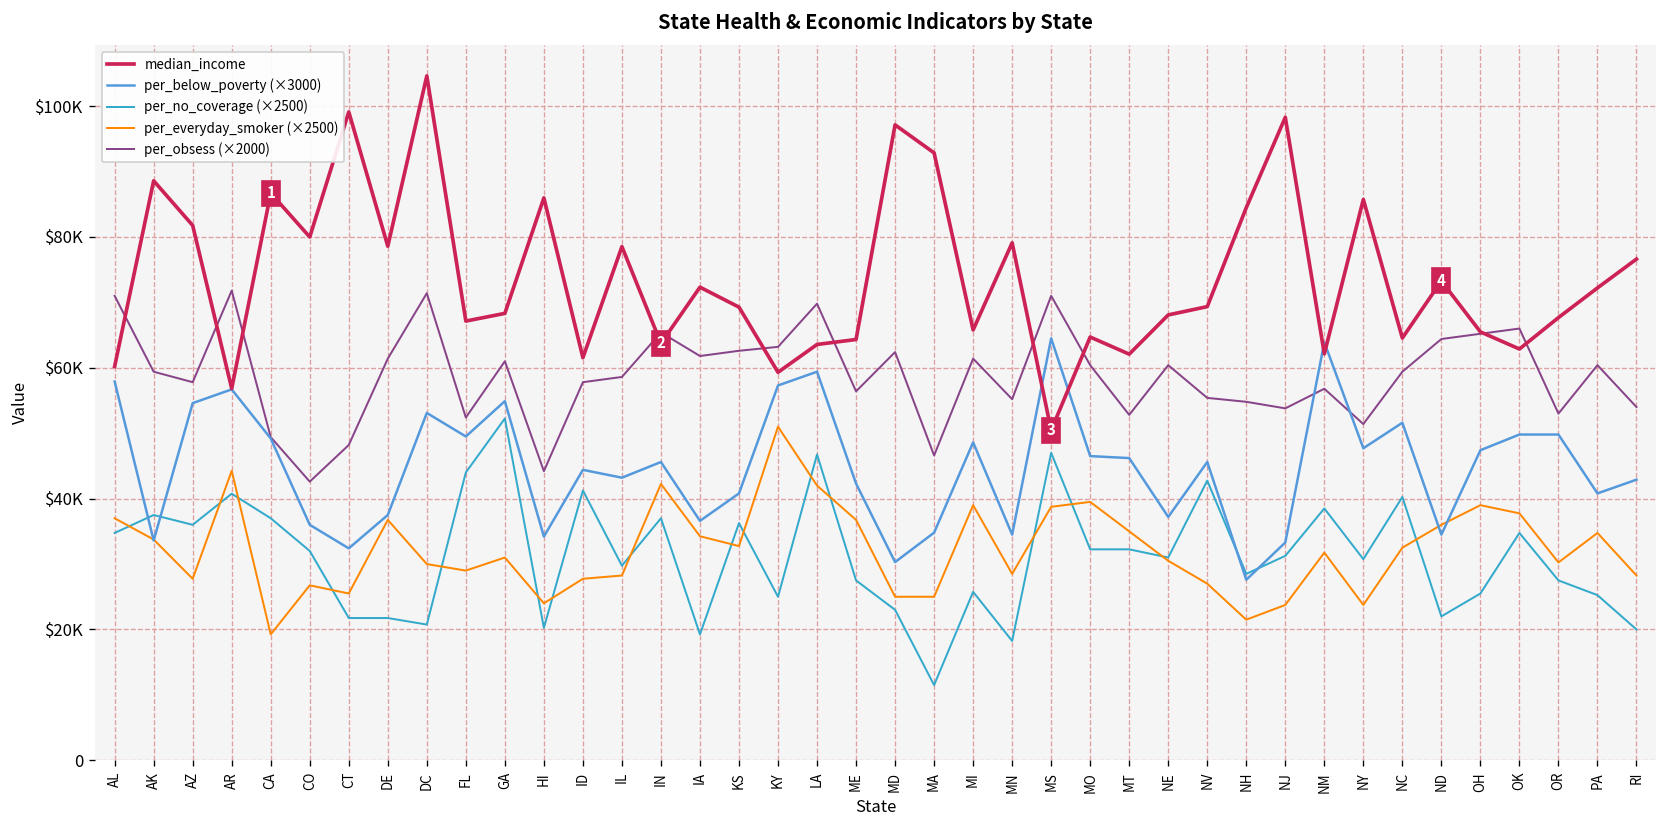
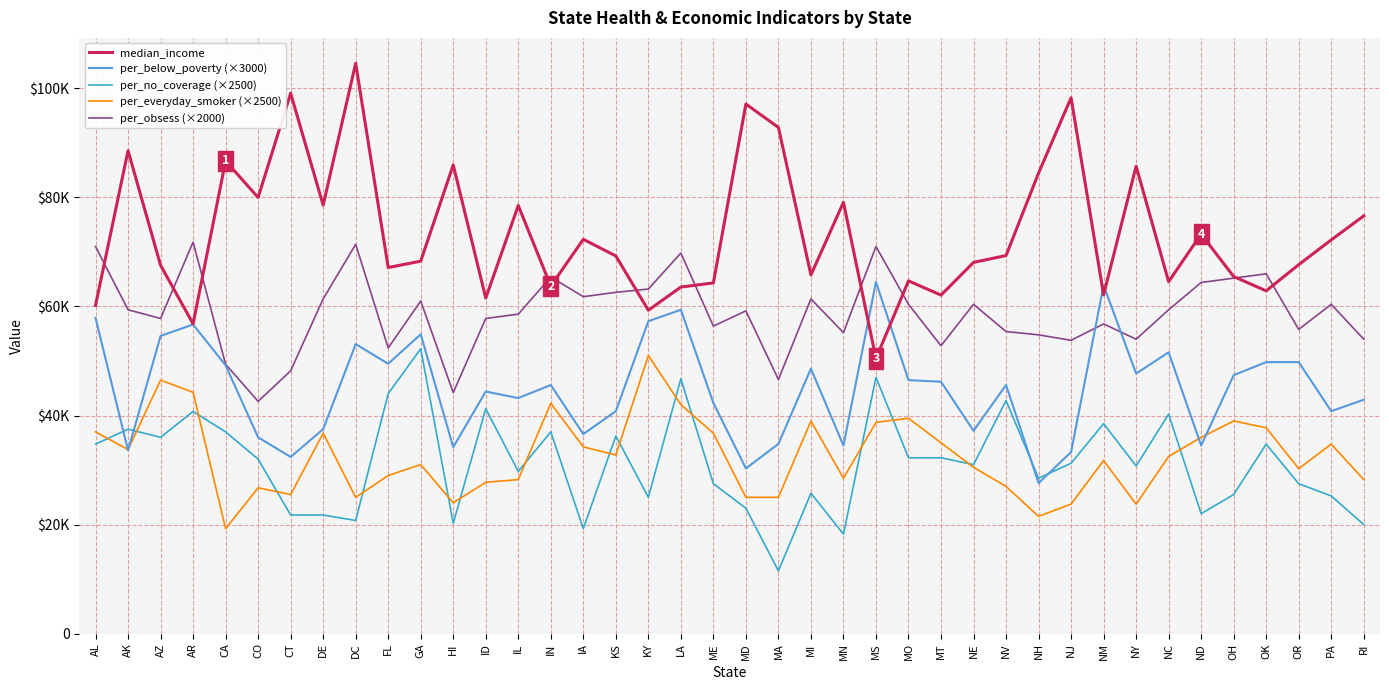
median_income, AZ: $82000 -> $68000
per_everyday_smoker (×2500), AZ: $28000 -> $47000
per_everyday_smoker (×2500), DC: $30000 -> $25000
per_obsess (×2000), MD: $62000 -> $59000
per_obsess (×2000), NY: $51000 -> $54000
per_obsess (×2000), OR: $53000 -> $56000
